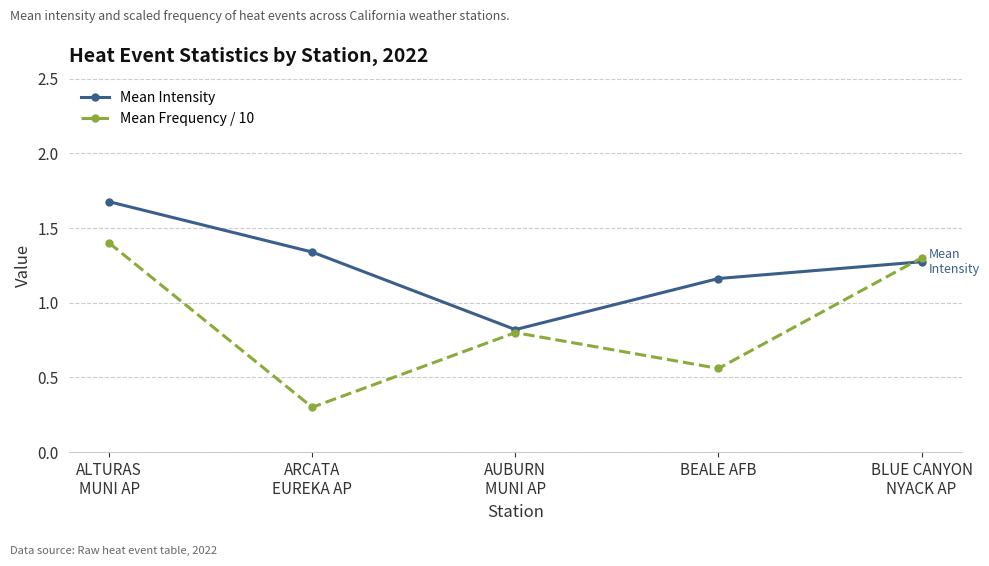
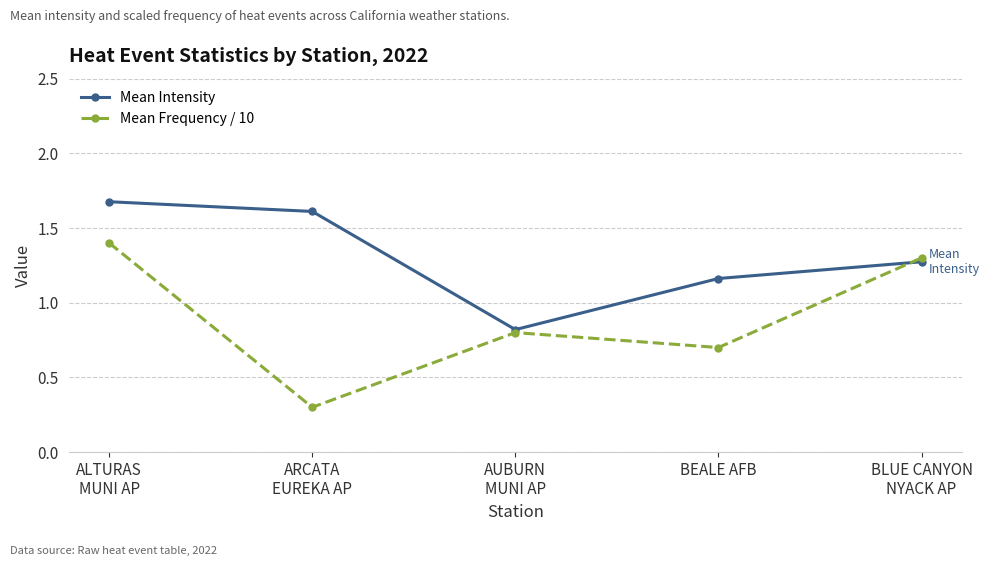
Mean Intensity, ARCATA EUREKA AP: 1.34 -> 1.61
Mean Frequency / 10, BEALE AFB: 0.56 -> 0.70
